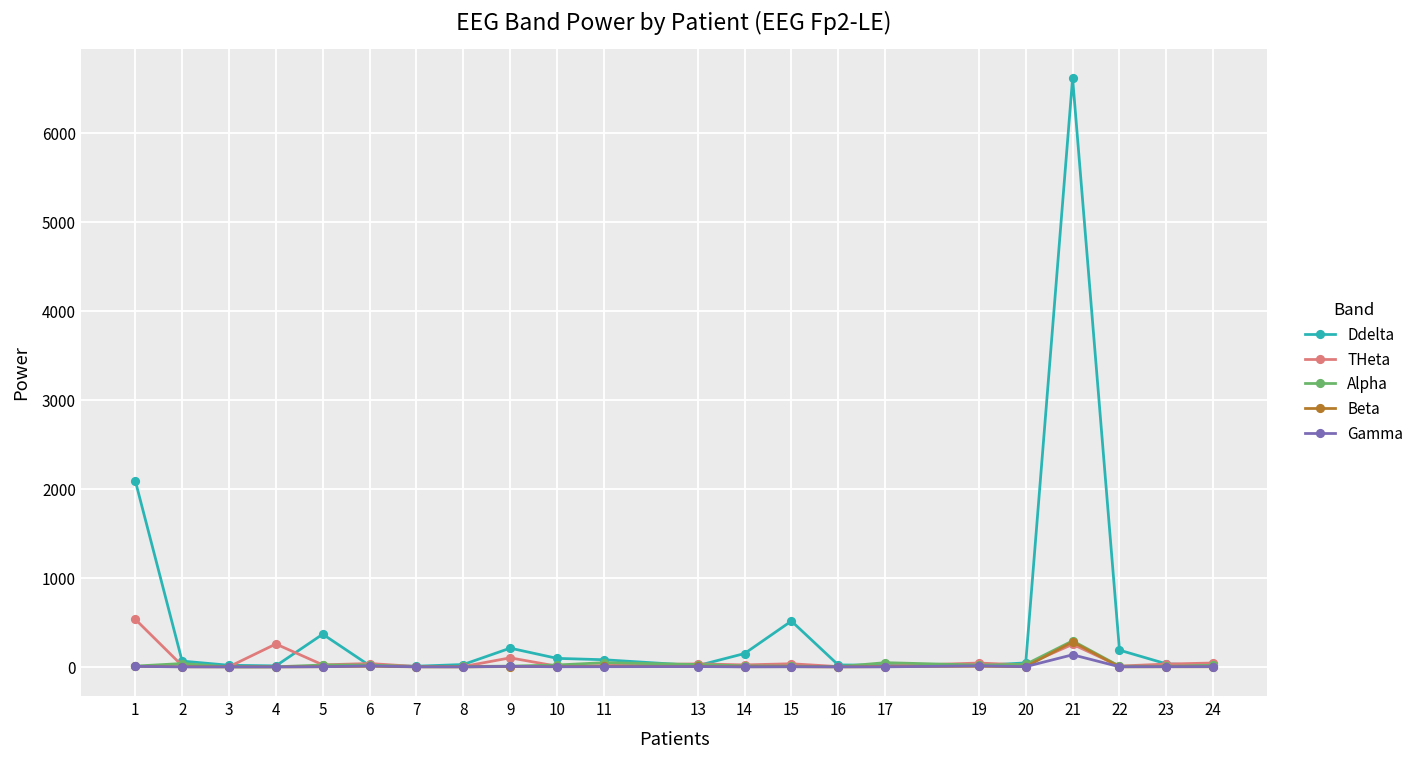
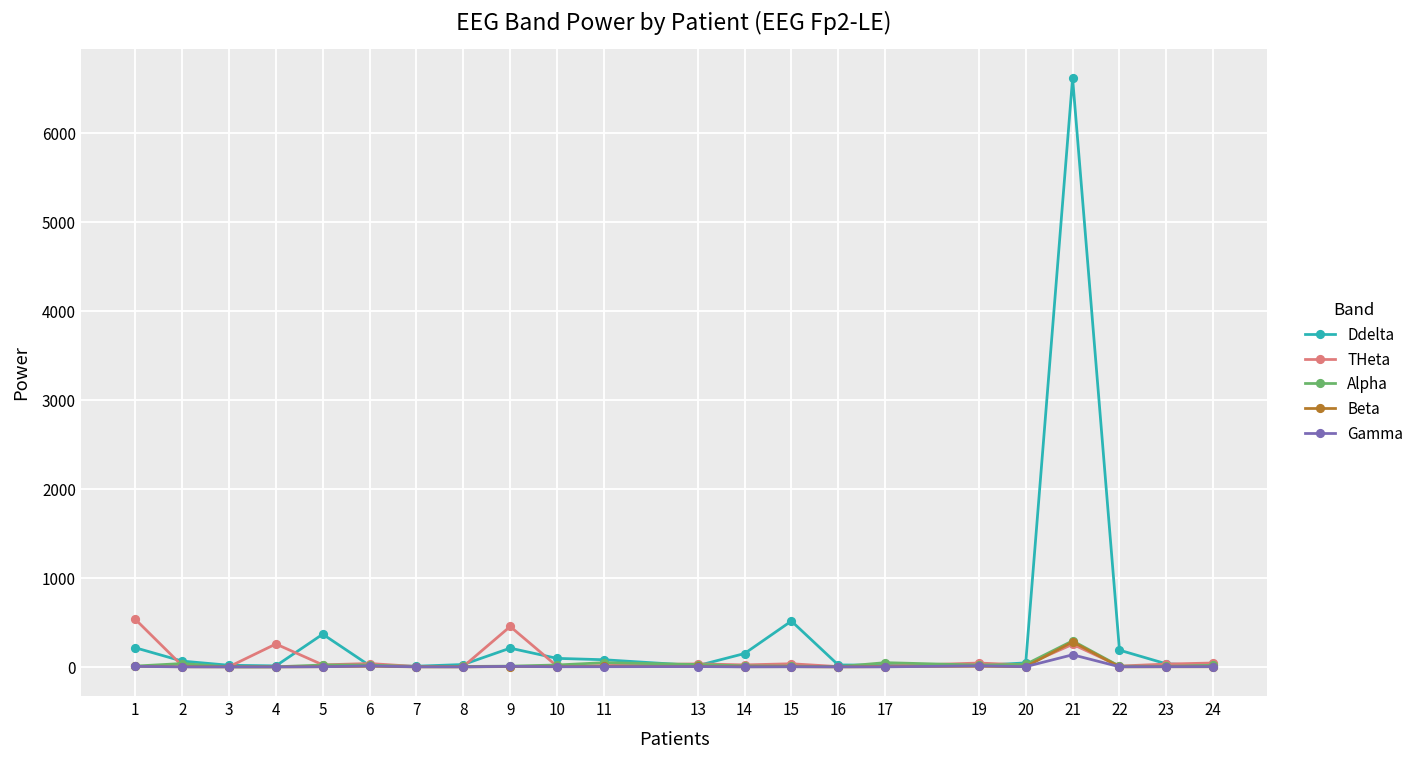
Ddelta, 1: 2100 -> 200
THeta, 9: 100 -> 500
